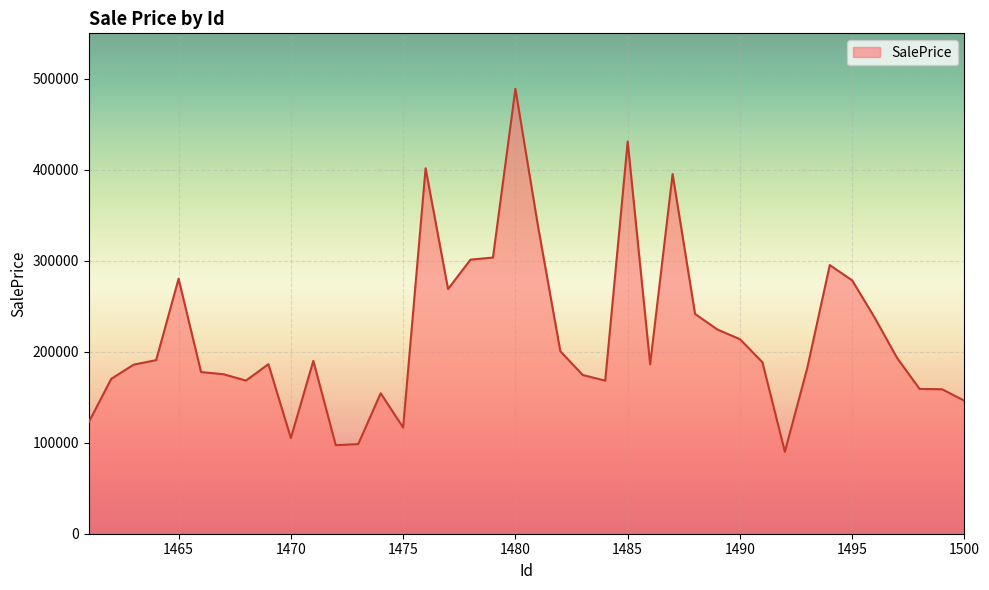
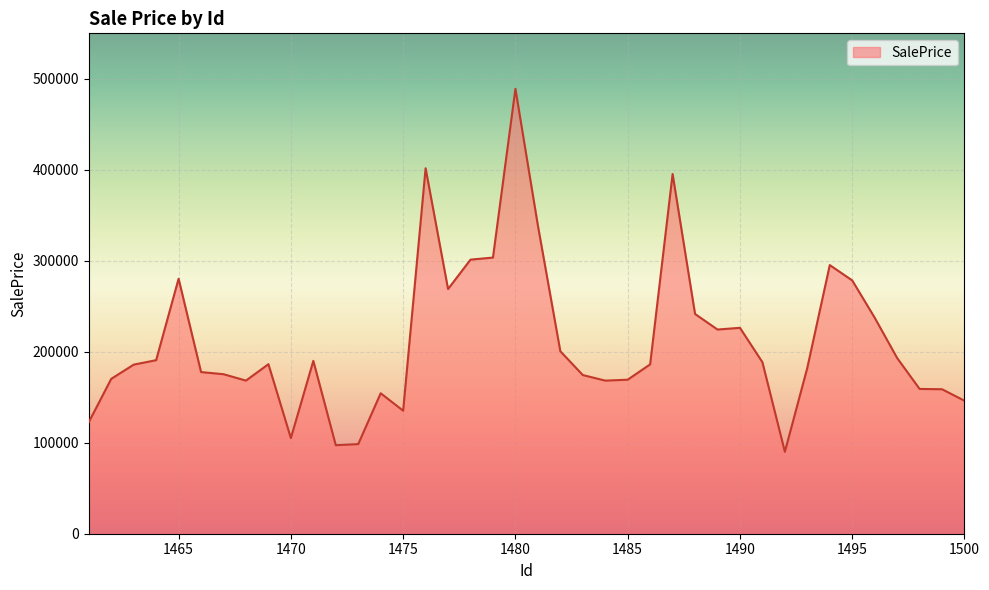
1475: 120000 -> 140000
1485: 430000 -> 170000
1490: 210000 -> 230000
